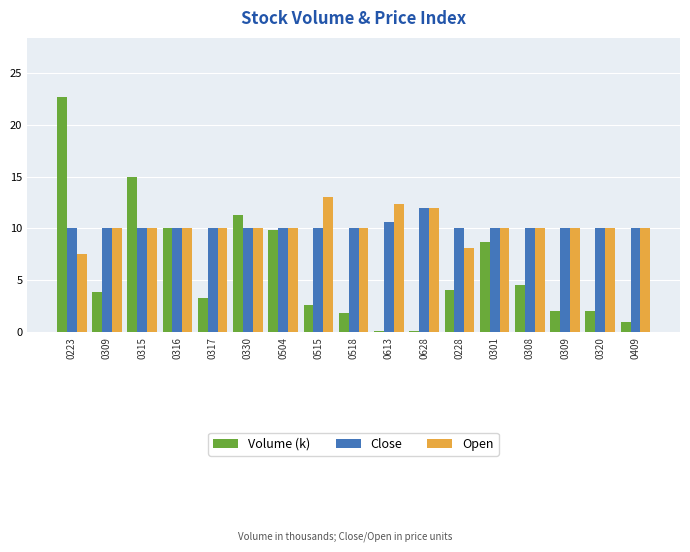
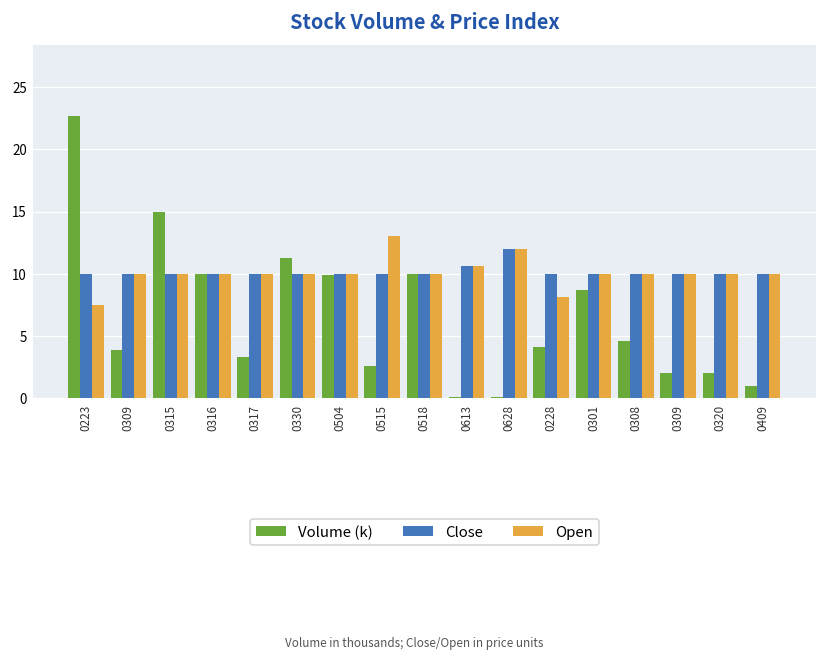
Volume (k), 0518: 1.9 -> 10.0
Open, 0613: 12.4 -> 10.6
